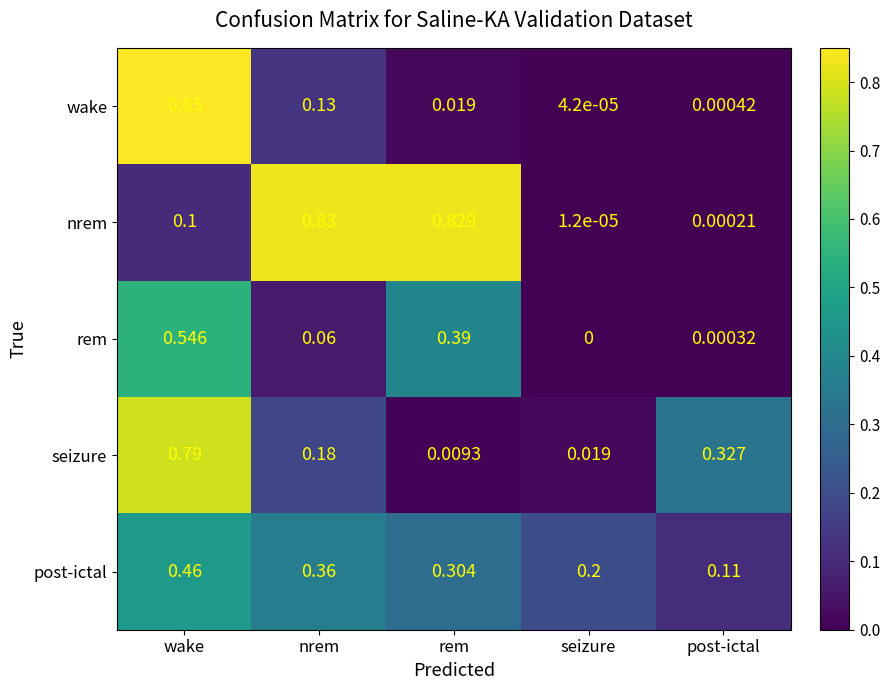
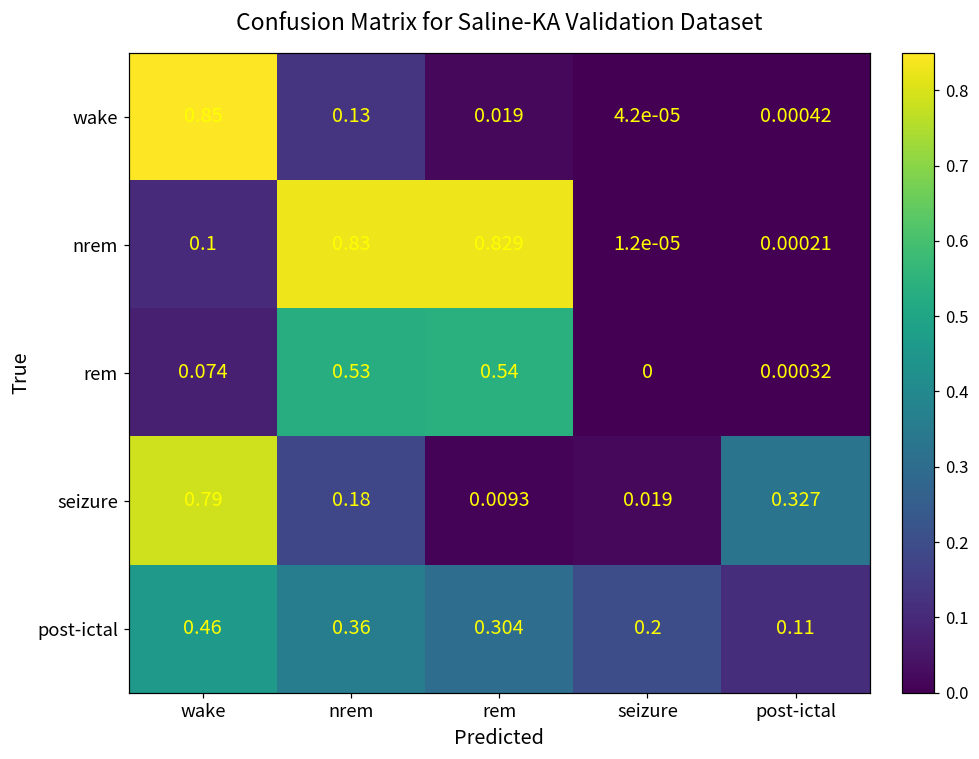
rem, wake: 0.546 -> 0.074
rem, nrem: 0.06 -> 0.53
rem, rem: 0.39 -> 0.54
